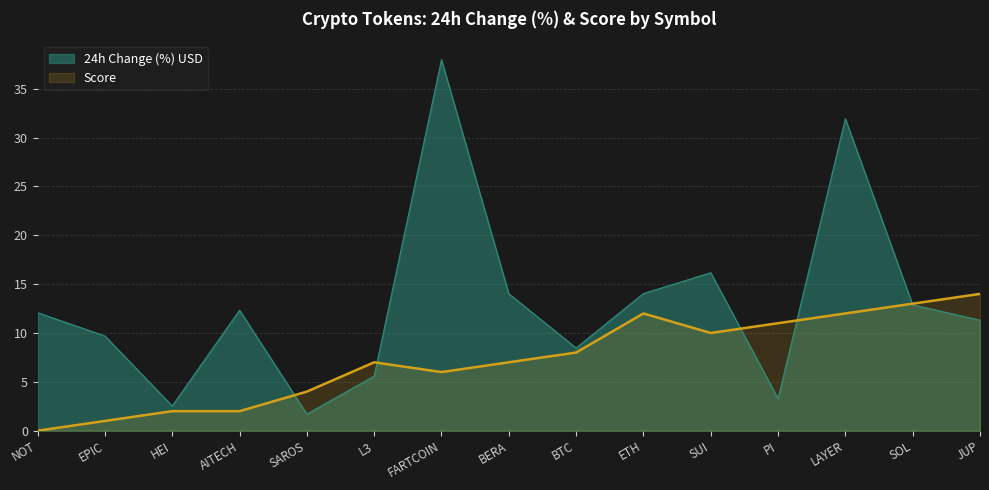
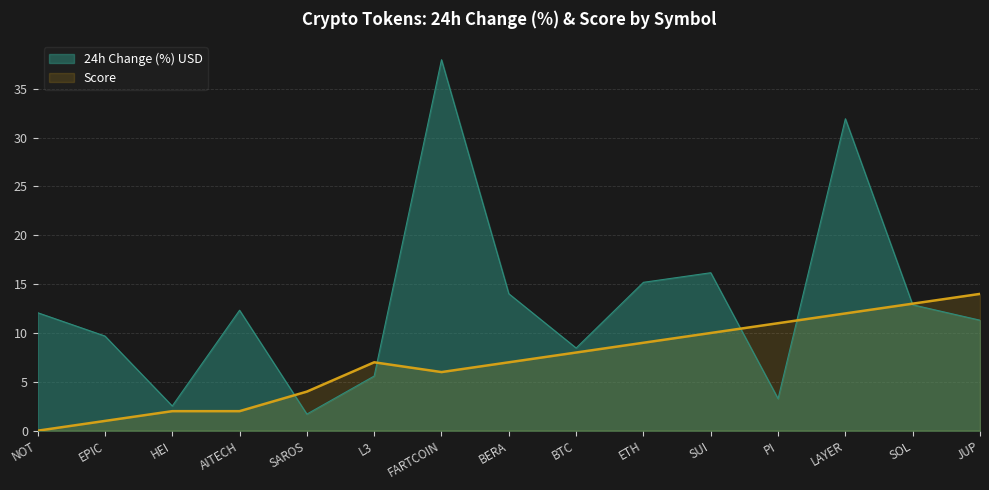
24h Change (%) USD, ETH: 14 -> 15
Score, ETH: 12 -> 9
